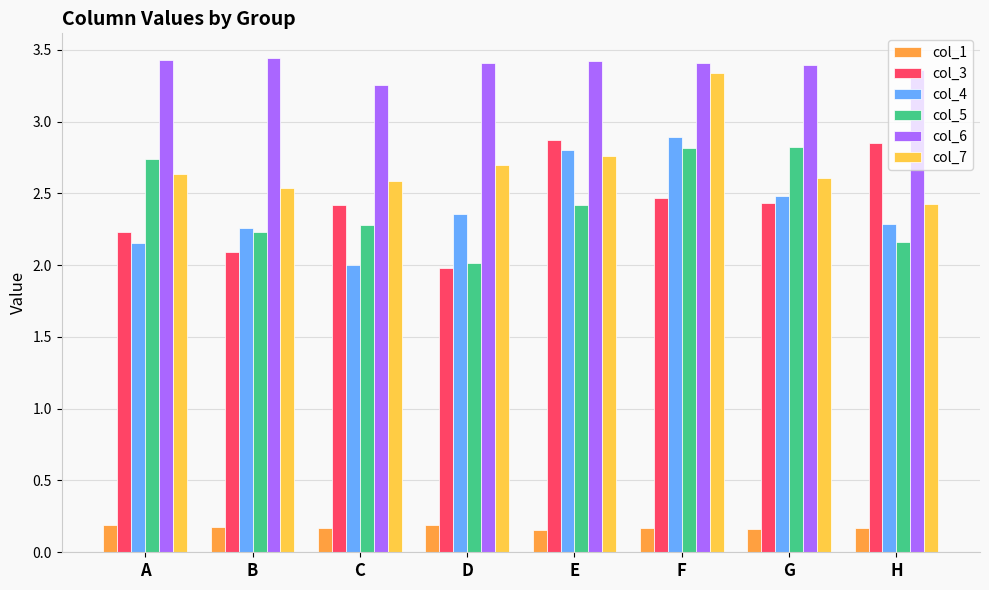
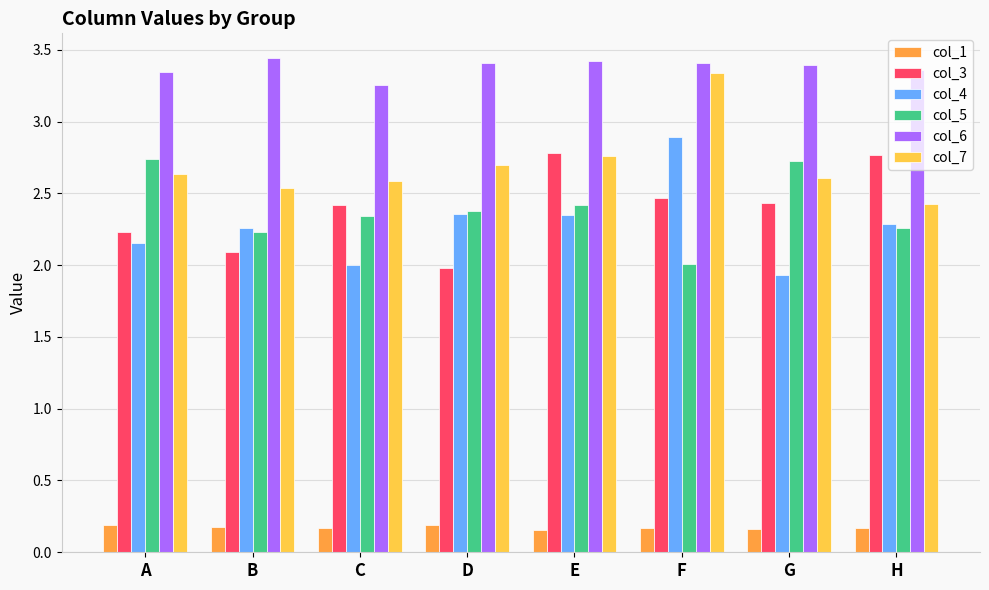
col_6, A: 3.43 -> 3.35
col_5, C: 2.28 -> 2.34
col_5, D: 2.02 -> 2.38
col_3, E: 2.87 -> 2.78
col_4, E: 2.80 -> 2.35
col_5, F: 2.81 -> 2.01
col_4, G: 2.48 -> 1.93
col_5, G: 2.82 -> 2.73
col_3, H: 2.85 -> 2.77
col_5, H: 2.16 -> 2.26
